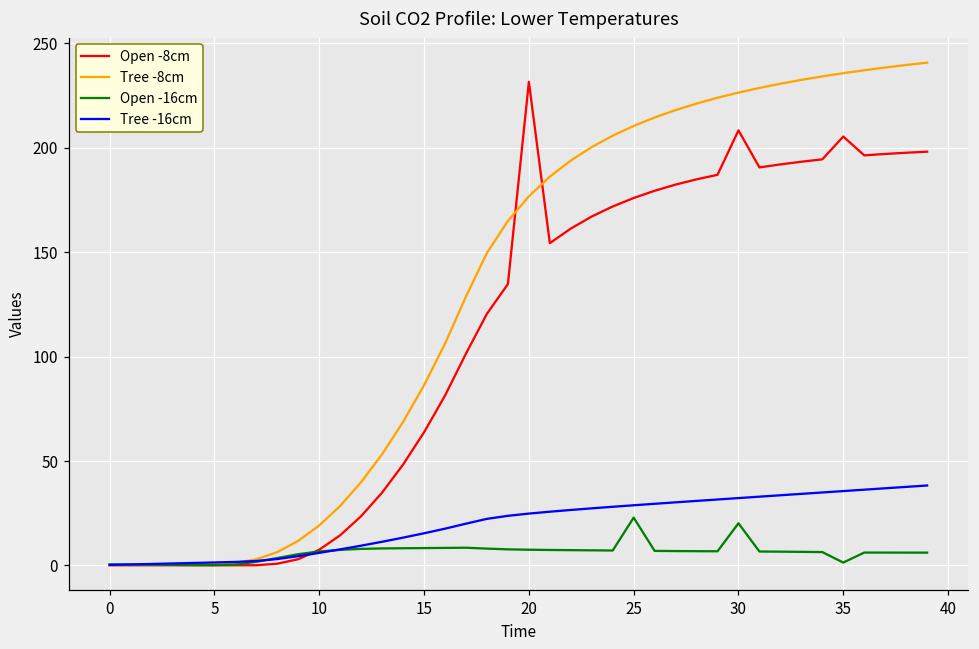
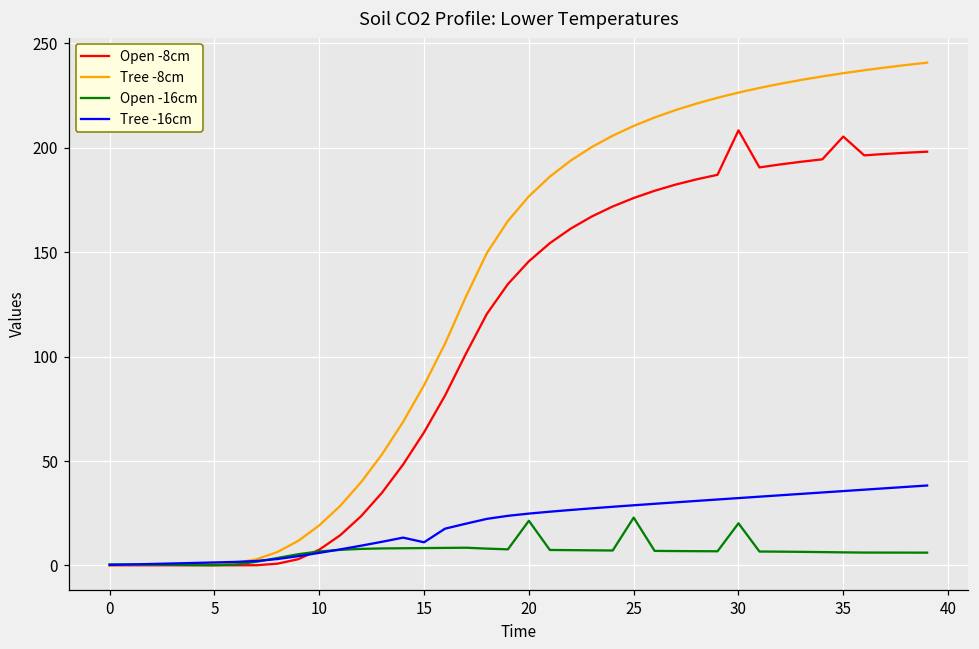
Tree -16cm, 15: 15 -> 11
Open -8cm, 20: 232 -> 146
Open -16cm, 20: 8 -> 21
Open -16cm, 35: 1 -> 6
